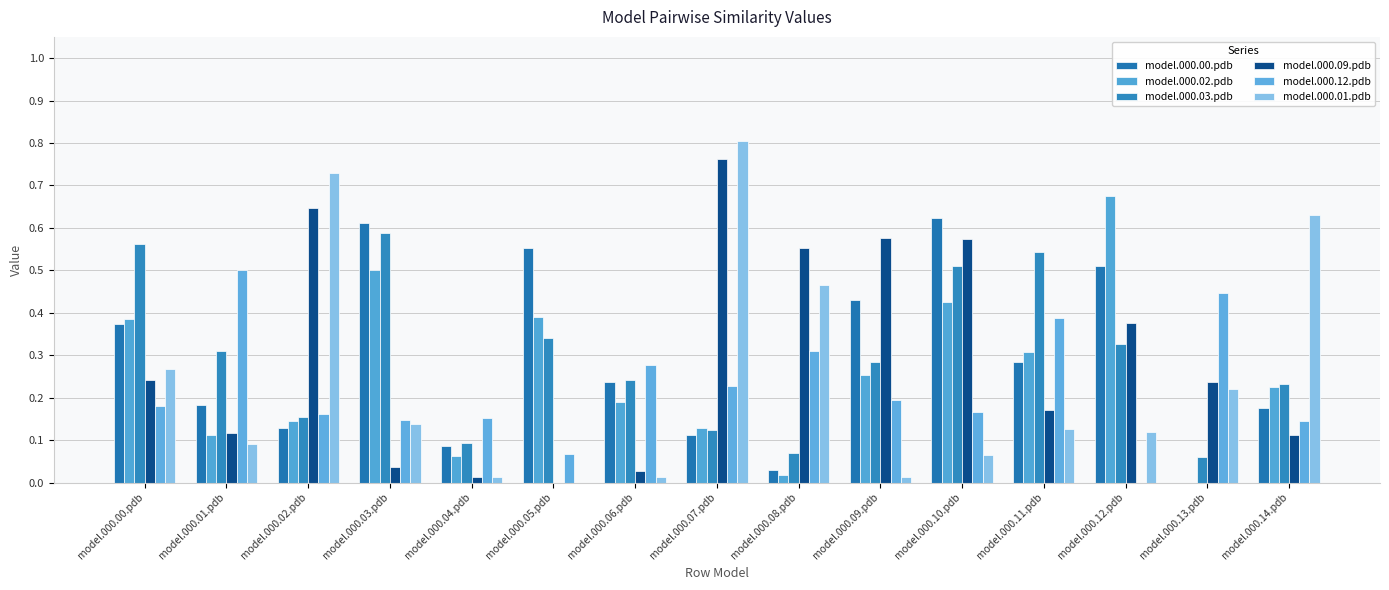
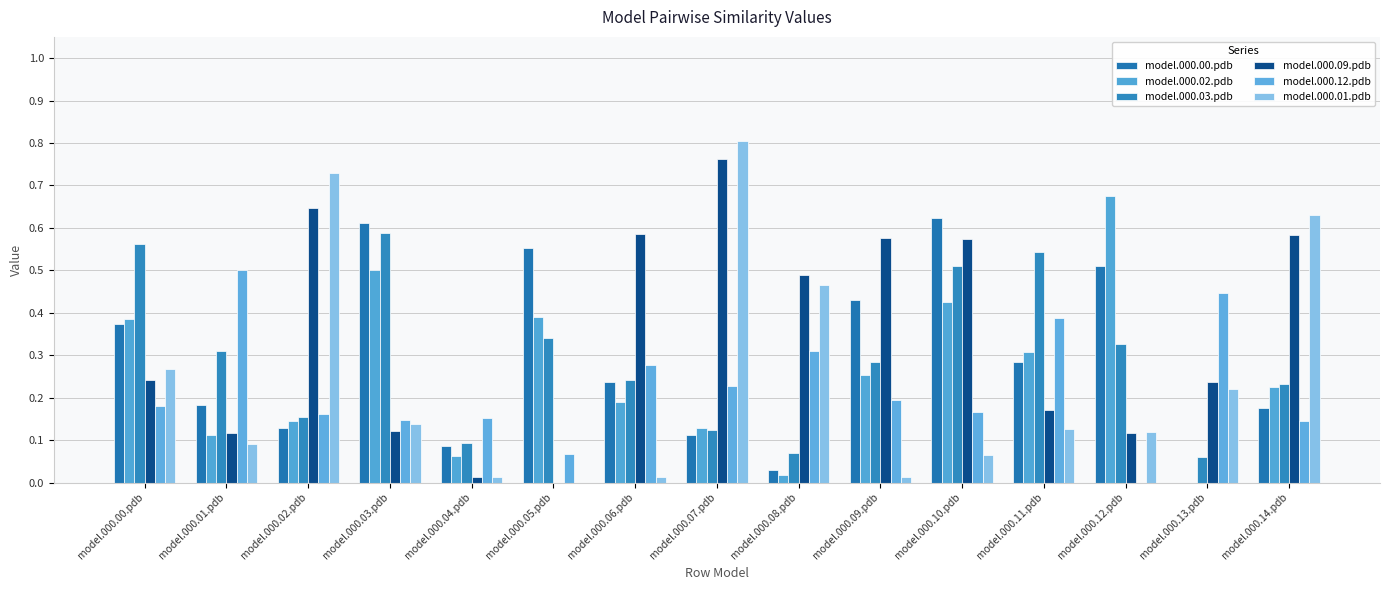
model.000.09.pdb, model.000.03.pdb: 0.04 -> 0.12
model.000.09.pdb, model.000.06.pdb: 0.03 -> 0.59
model.000.09.pdb, model.000.08.pdb: 0.55 -> 0.49
model.000.09.pdb, model.000.12.pdb: 0.38 -> 0.12
model.000.09.pdb, model.000.14.pdb: 0.11 -> 0.58
